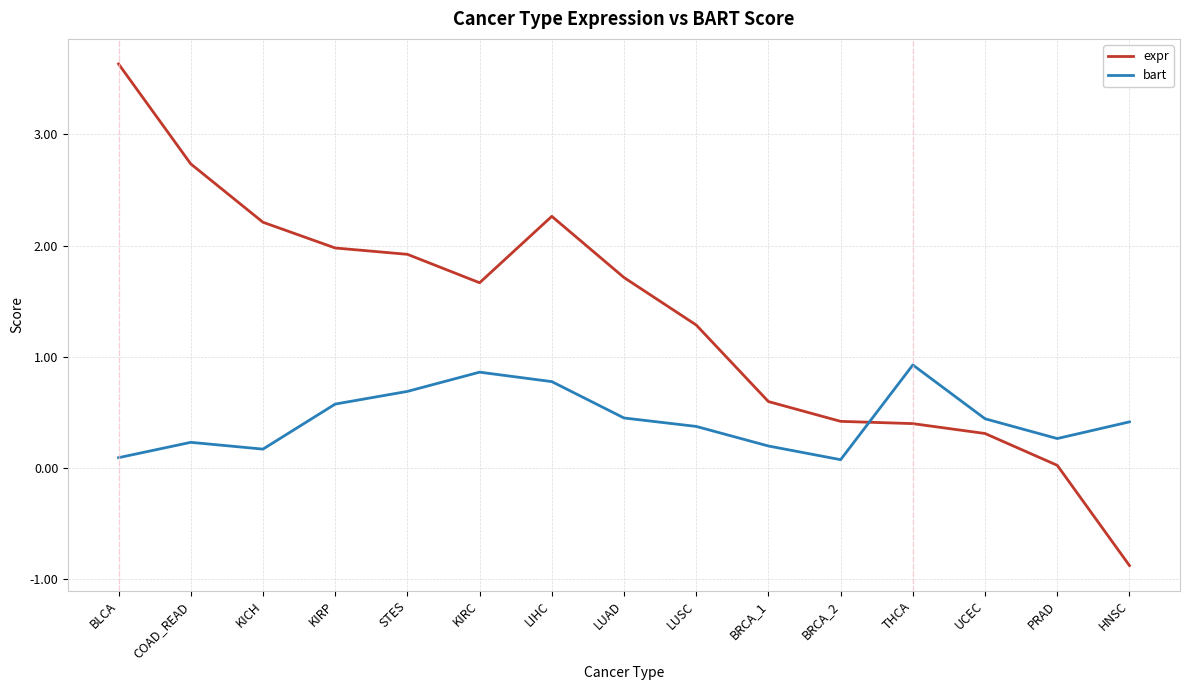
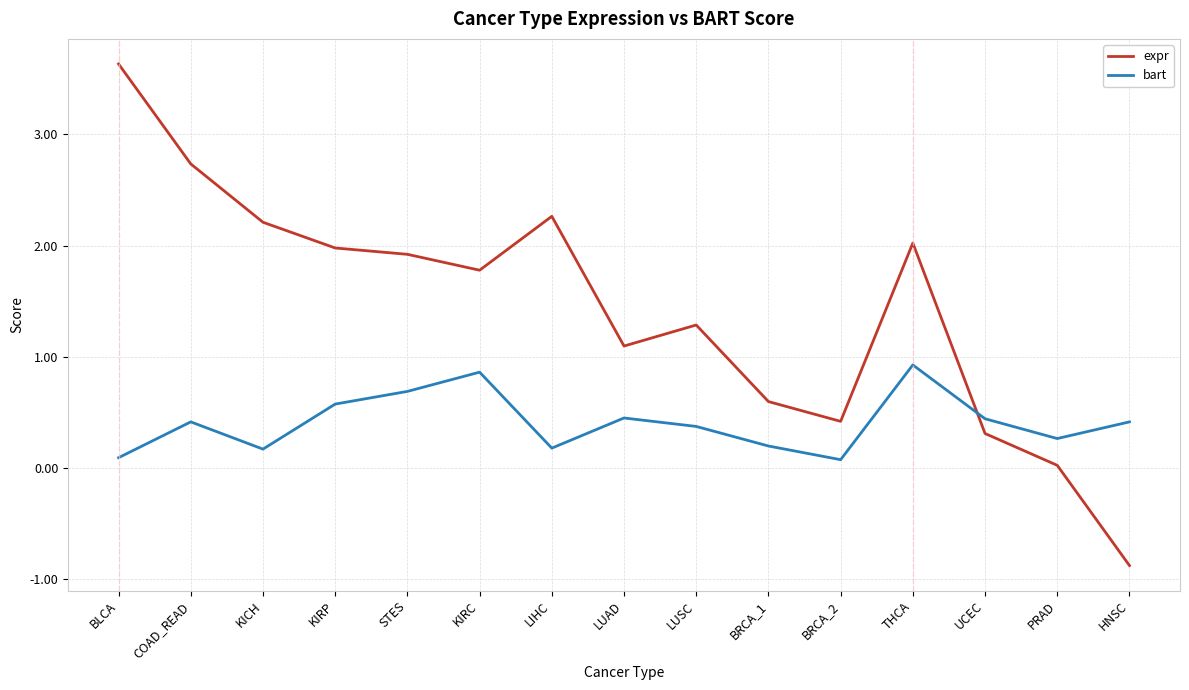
bart, COAD_READ: 0.23 -> 0.42
expr, KIRC: 1.67 -> 1.78
bart, LIHC: 0.78 -> 0.18
expr, LUAD: 1.71 -> 1.10
expr, THCA: 0.40 -> 2.02
